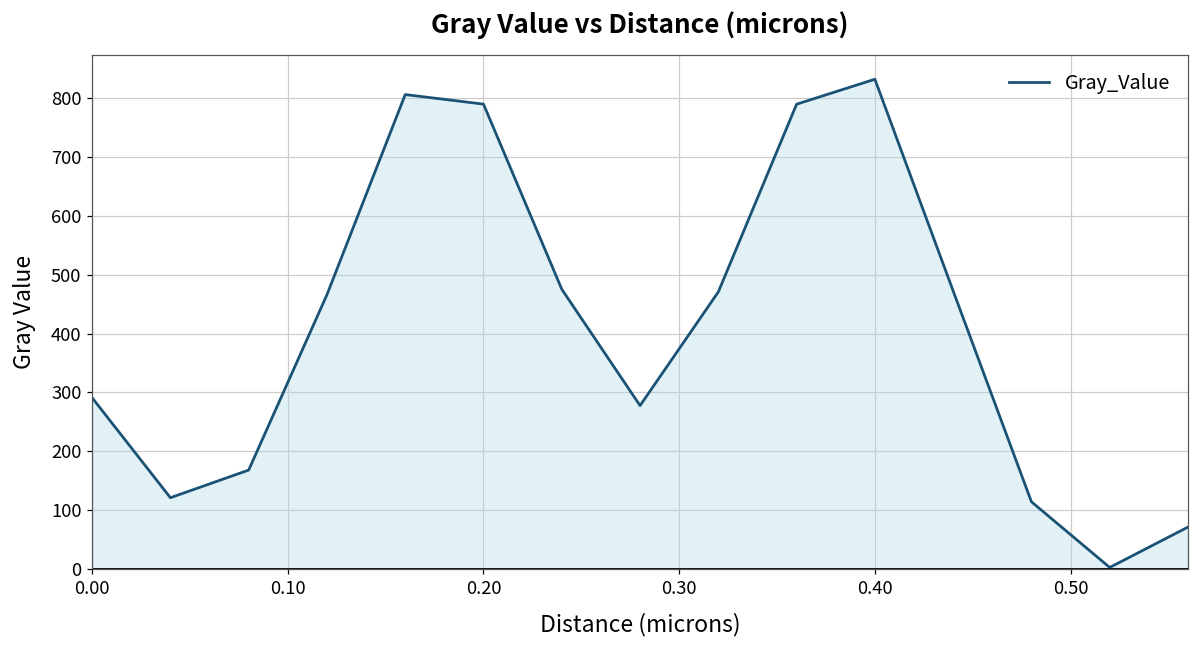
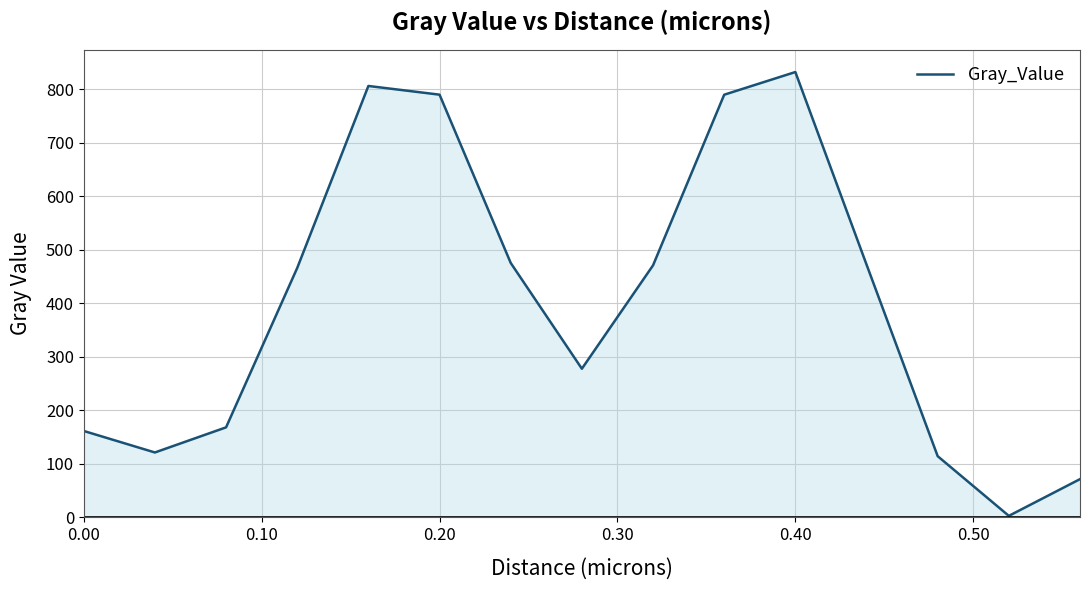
0.00: 290 -> 160
